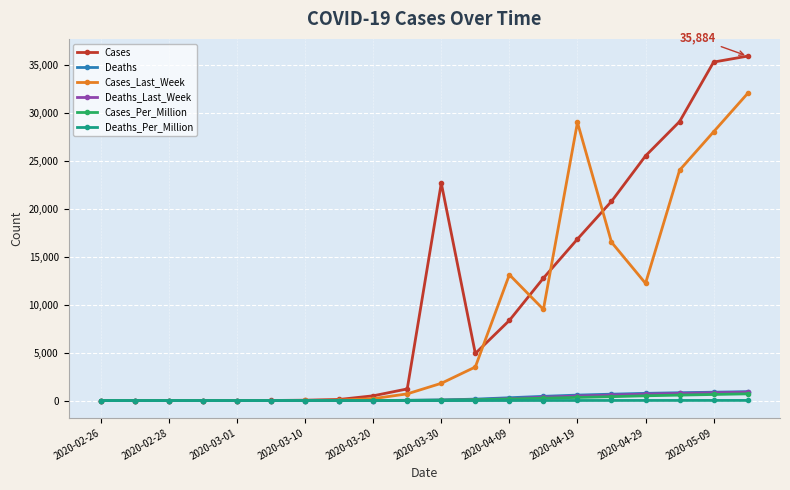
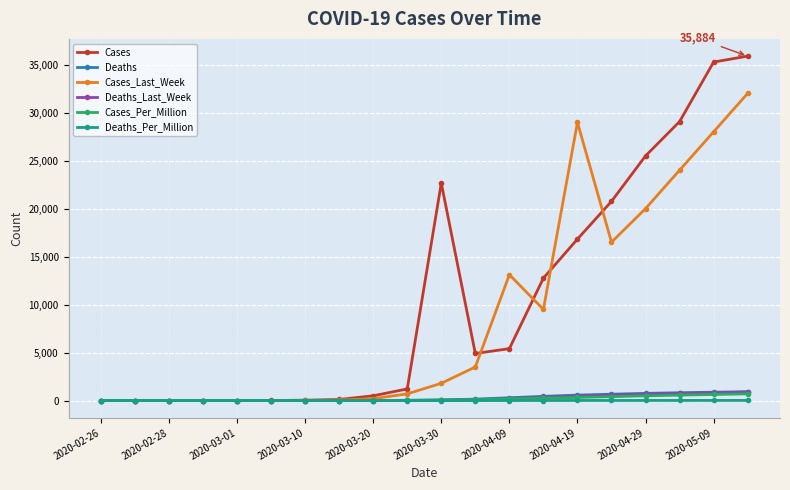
Cases, 2020-04-09: 8,000 -> 5,000
Cases_Last_Week, 2020-04-29: 12,000 -> 20,000
